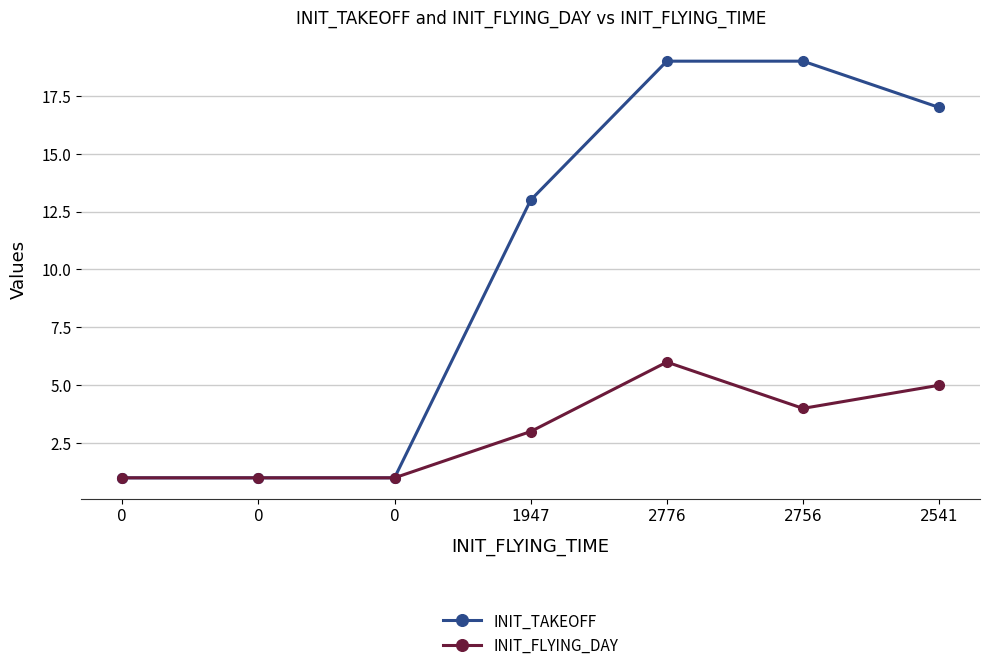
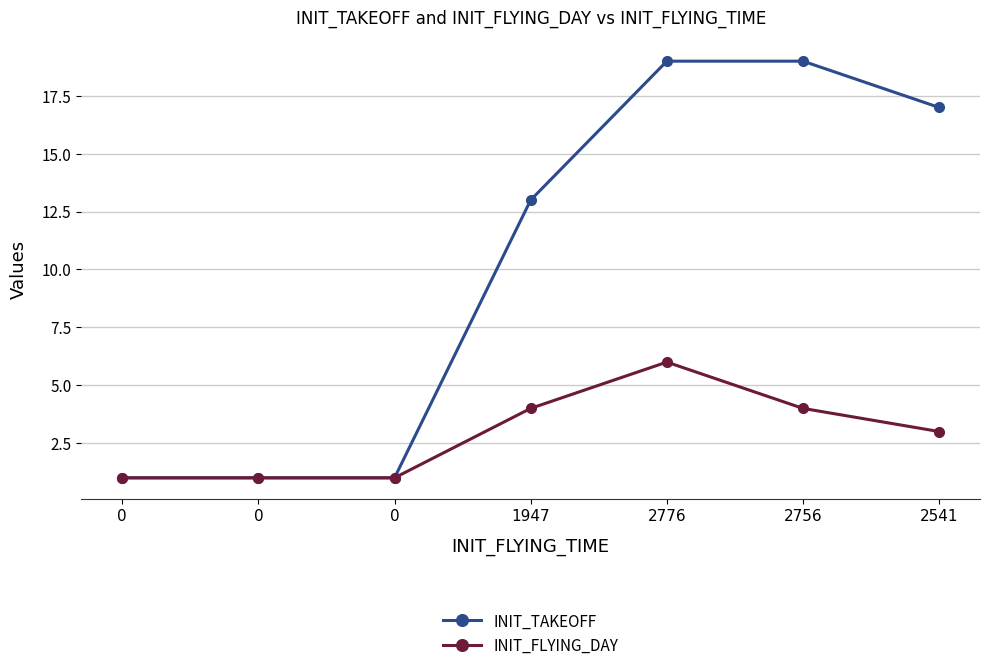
INIT_FLYING_DAY, 1947: 3 -> 4
INIT_FLYING_DAY, 2541: 5 -> 3
